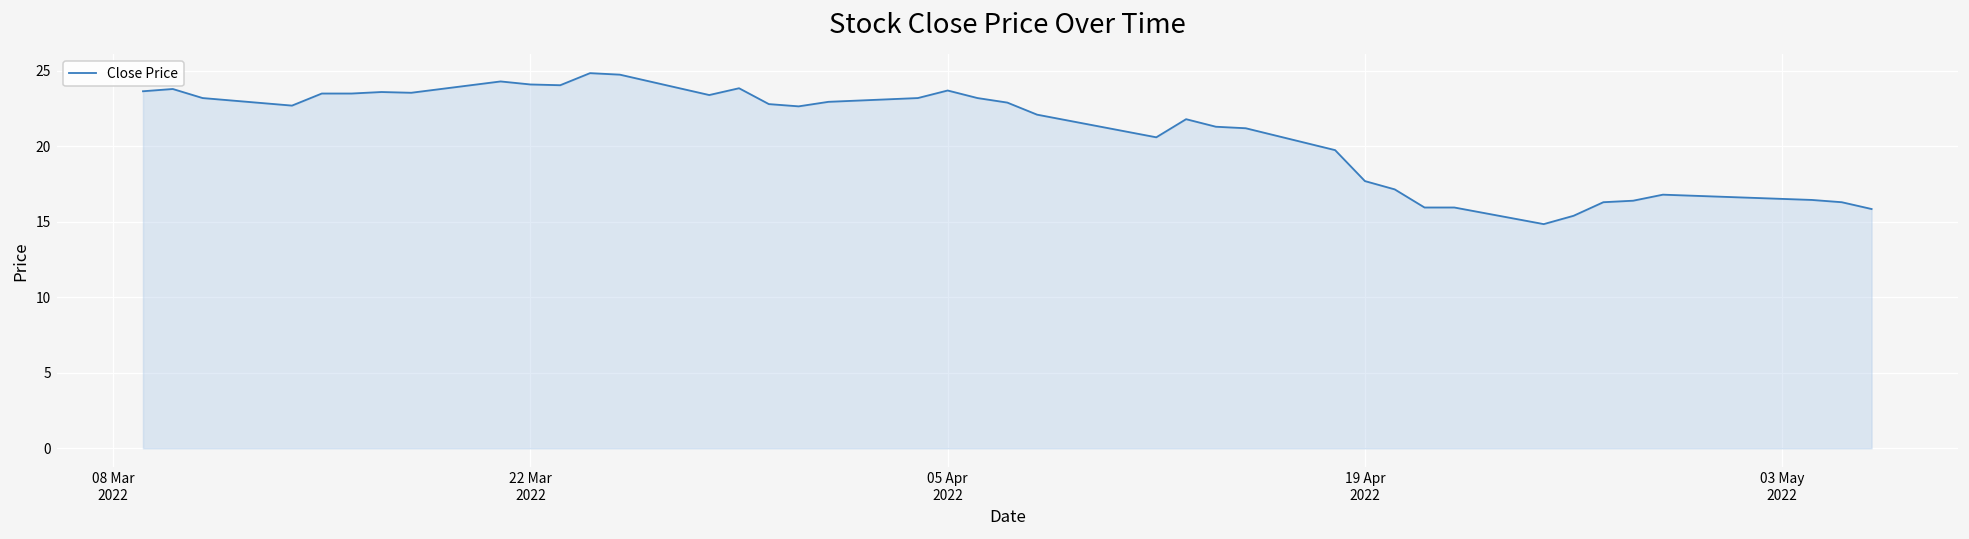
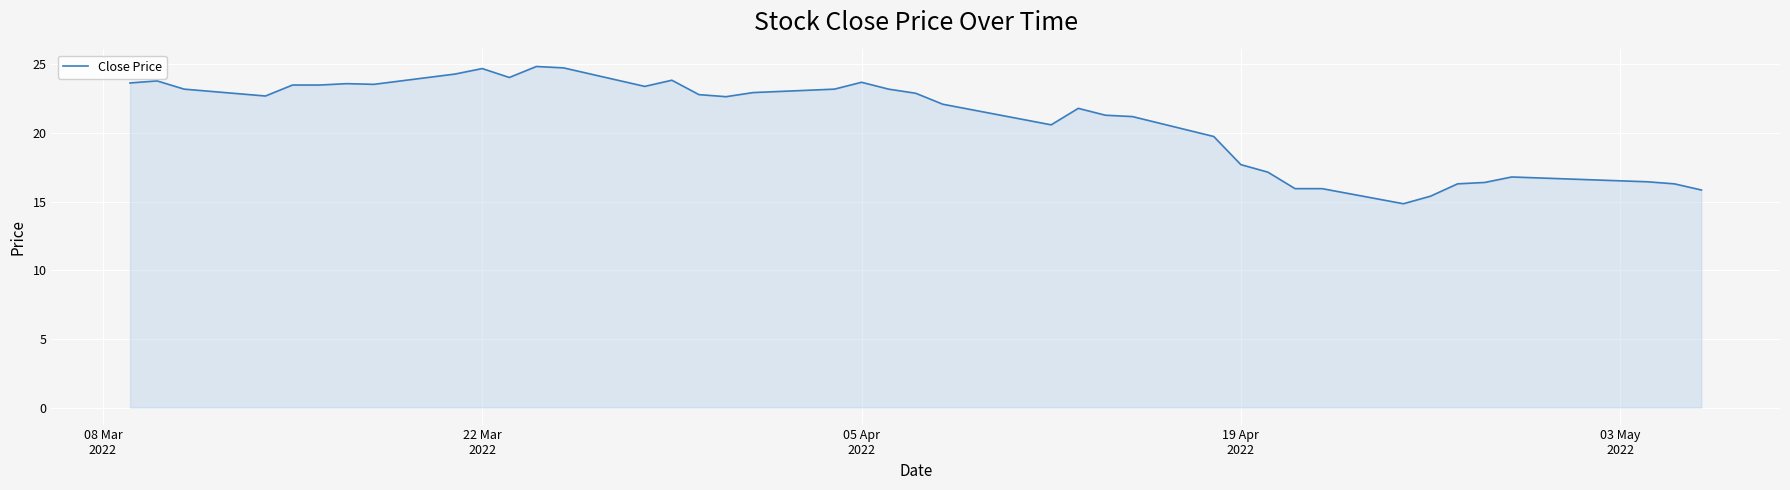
22 Mar 2022: 24.1 -> 24.7
